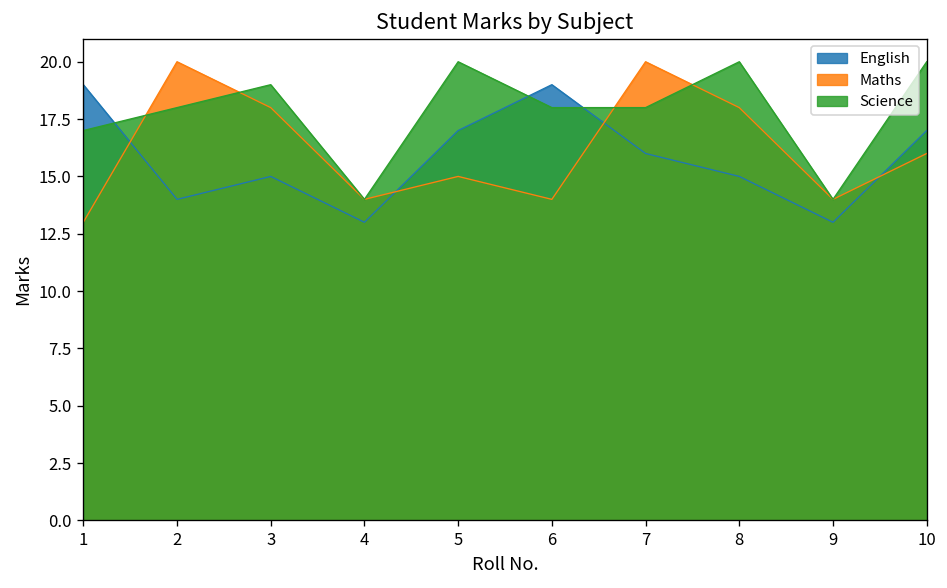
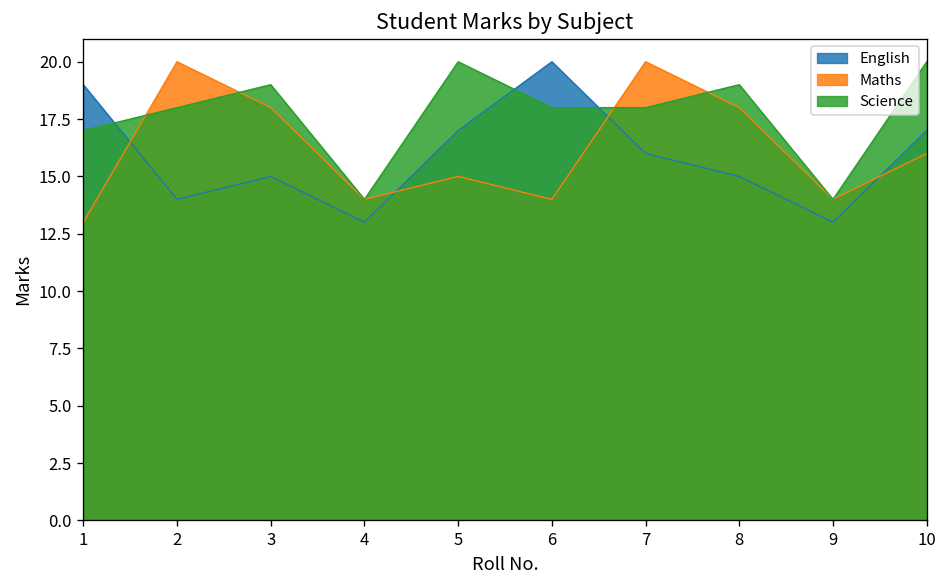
English, 6: 19 -> 20
Science, 8: 20 -> 19
